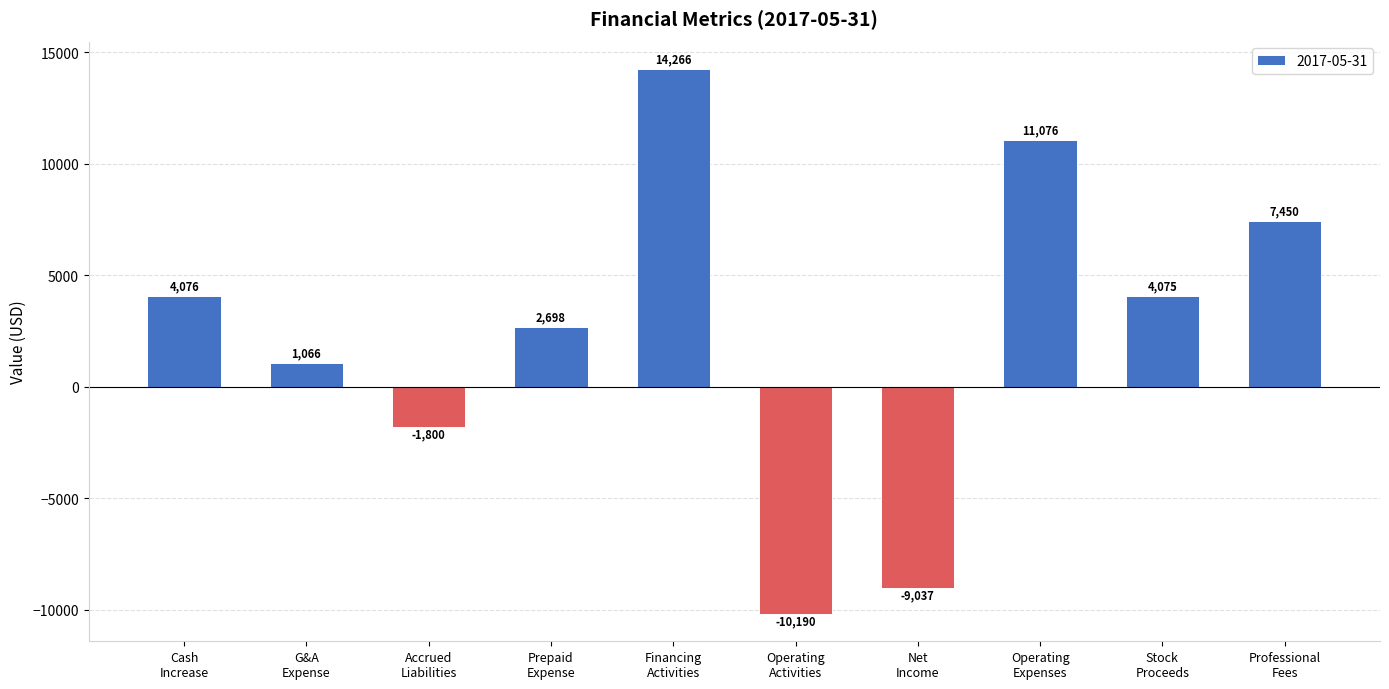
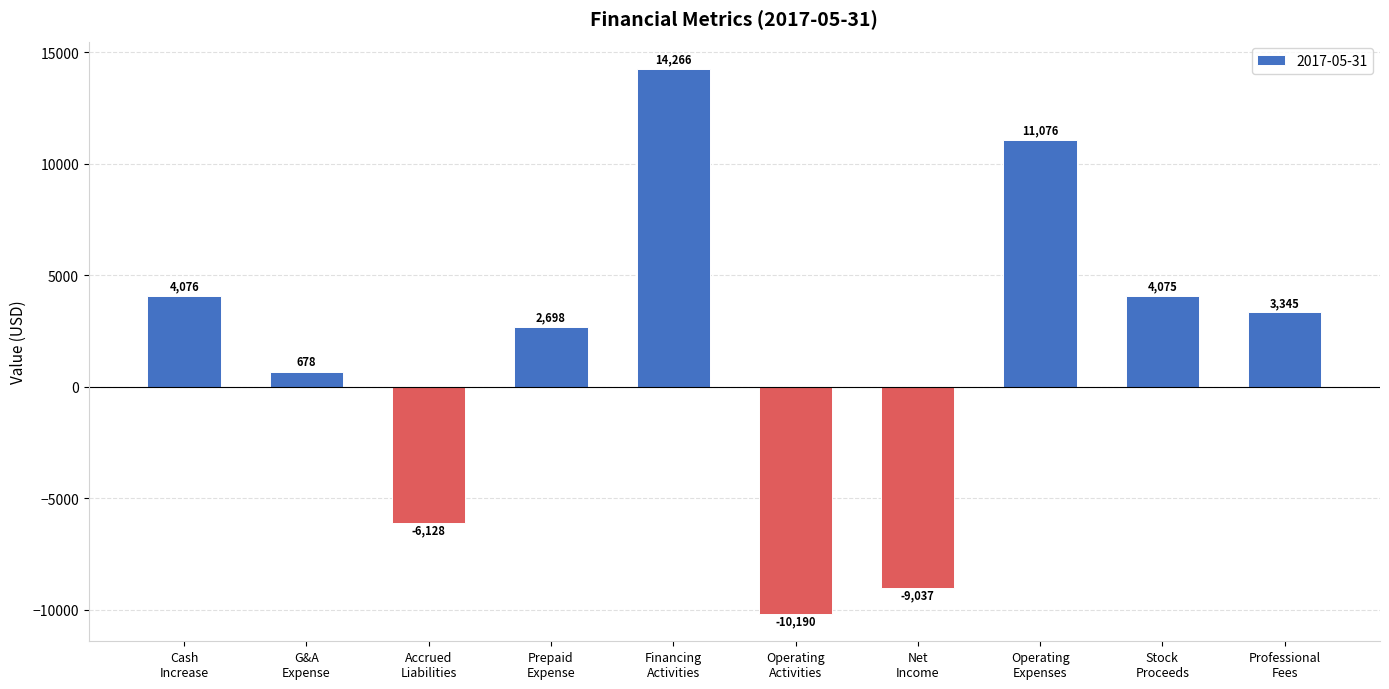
G&A Expense: 1,066 -> 678
Accrued Liabilities: -1,800 -> -6,128
Professional Fees: 7,450 -> 3,345
